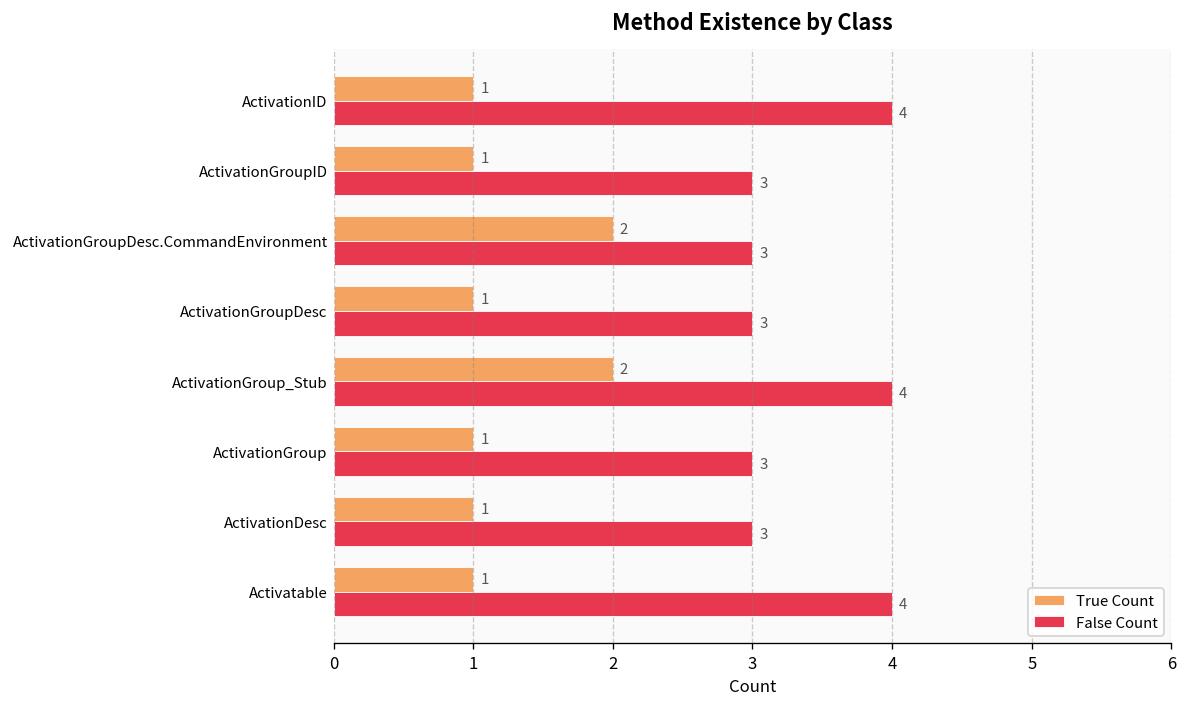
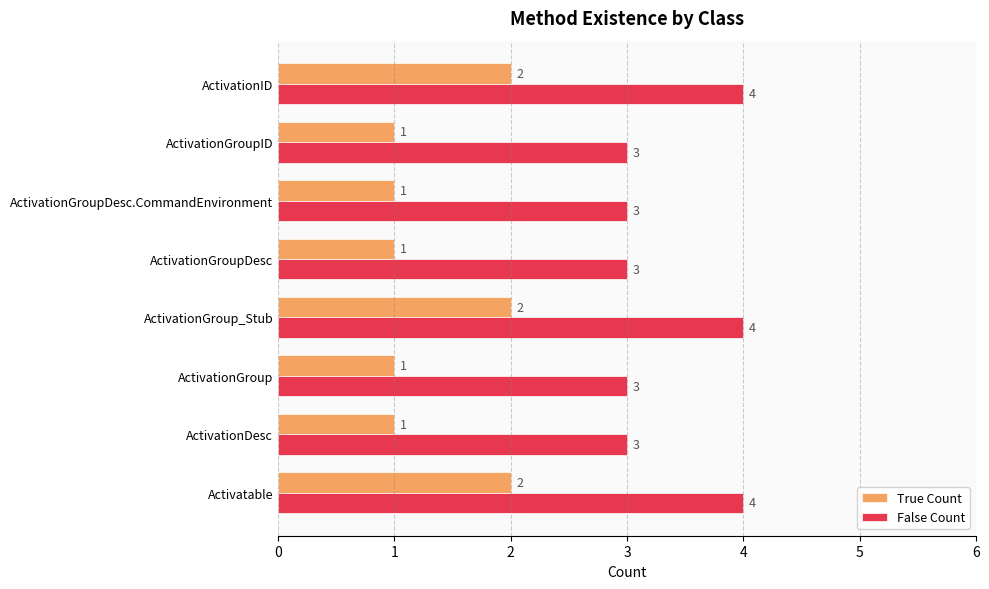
True Count, ActivationID: 1 -> 2
True Count, ActivationGroupDesc.CommandEnvironment: 2 -> 1
True Count, Activatable: 1 -> 2
